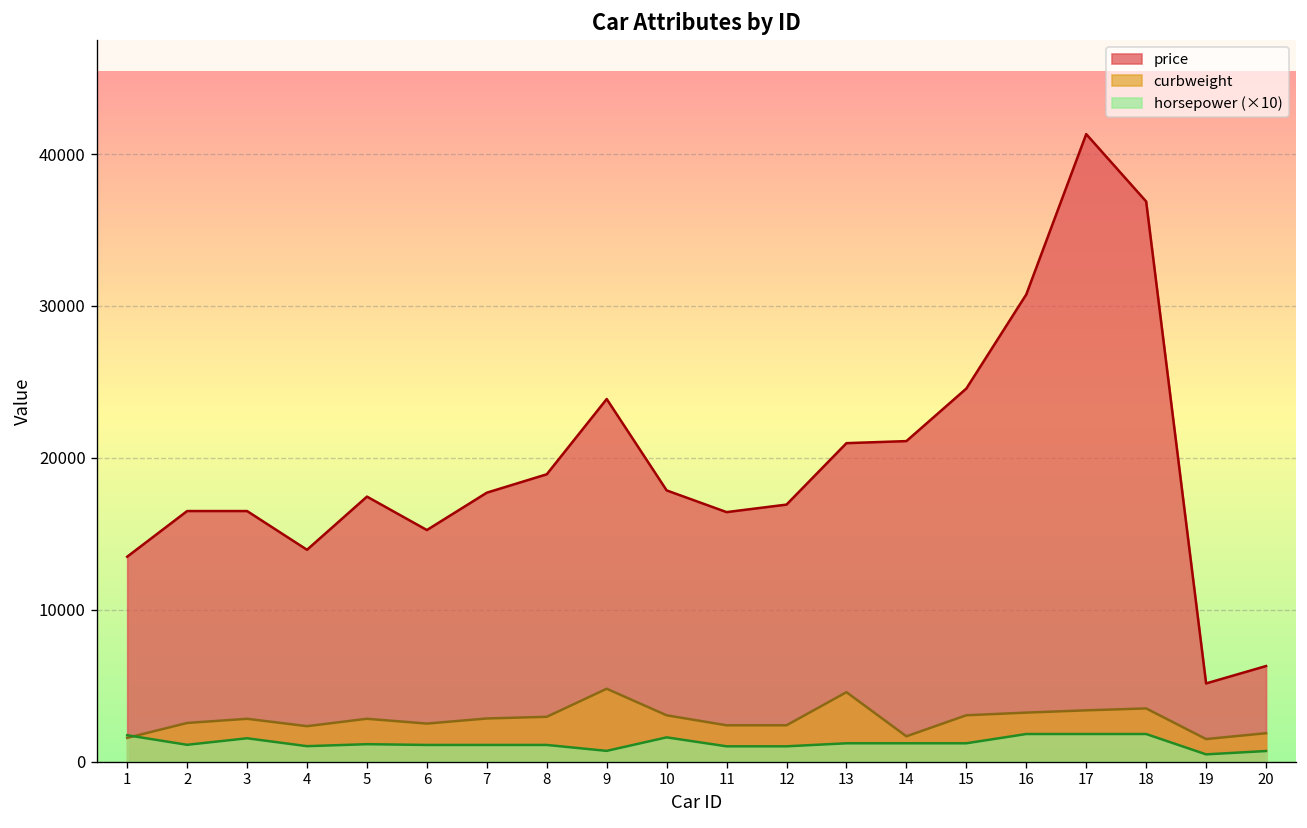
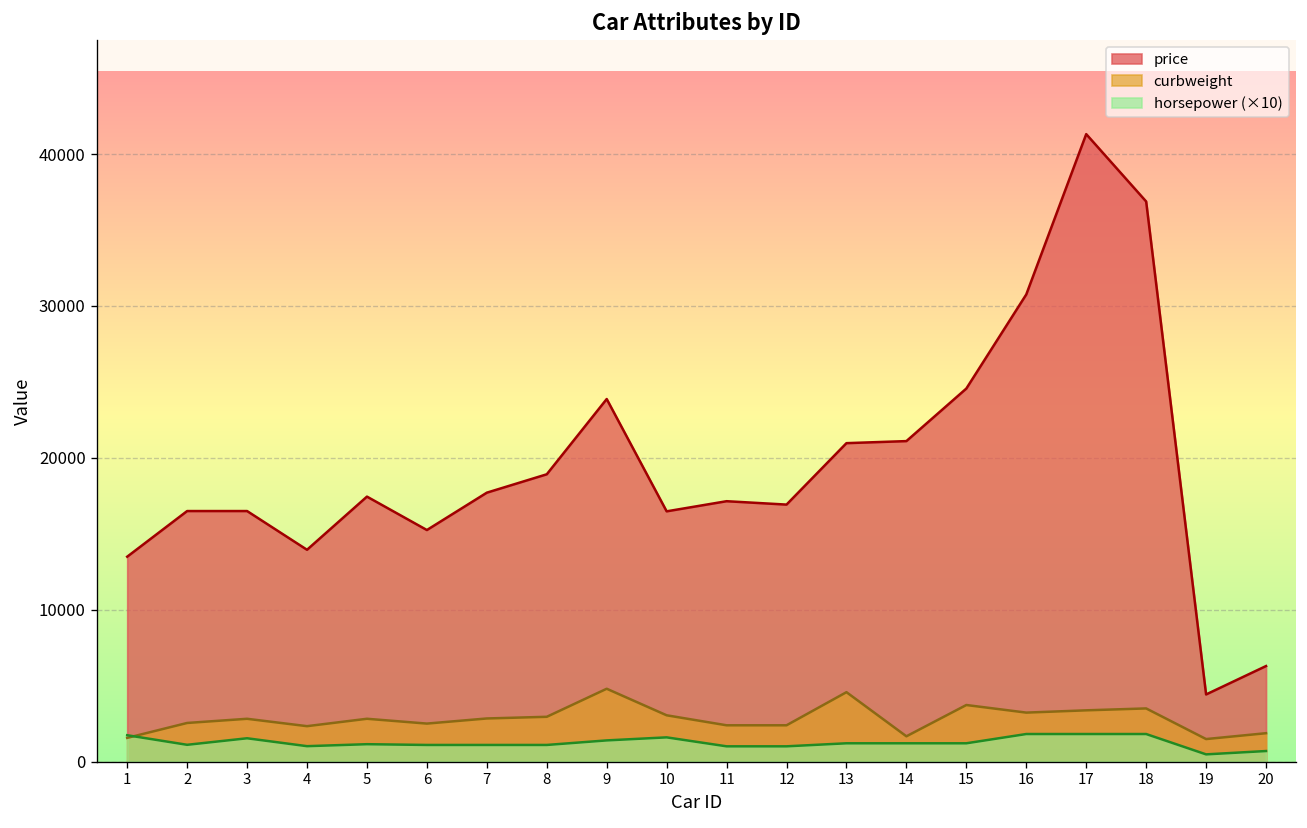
horsepower (×10), 9: 700 -> 1400
price, 10: 17900 -> 16500
price, 11: 16400 -> 17100
curbweight, 15: 3100 -> 3700
price, 19: 5200 -> 4400
